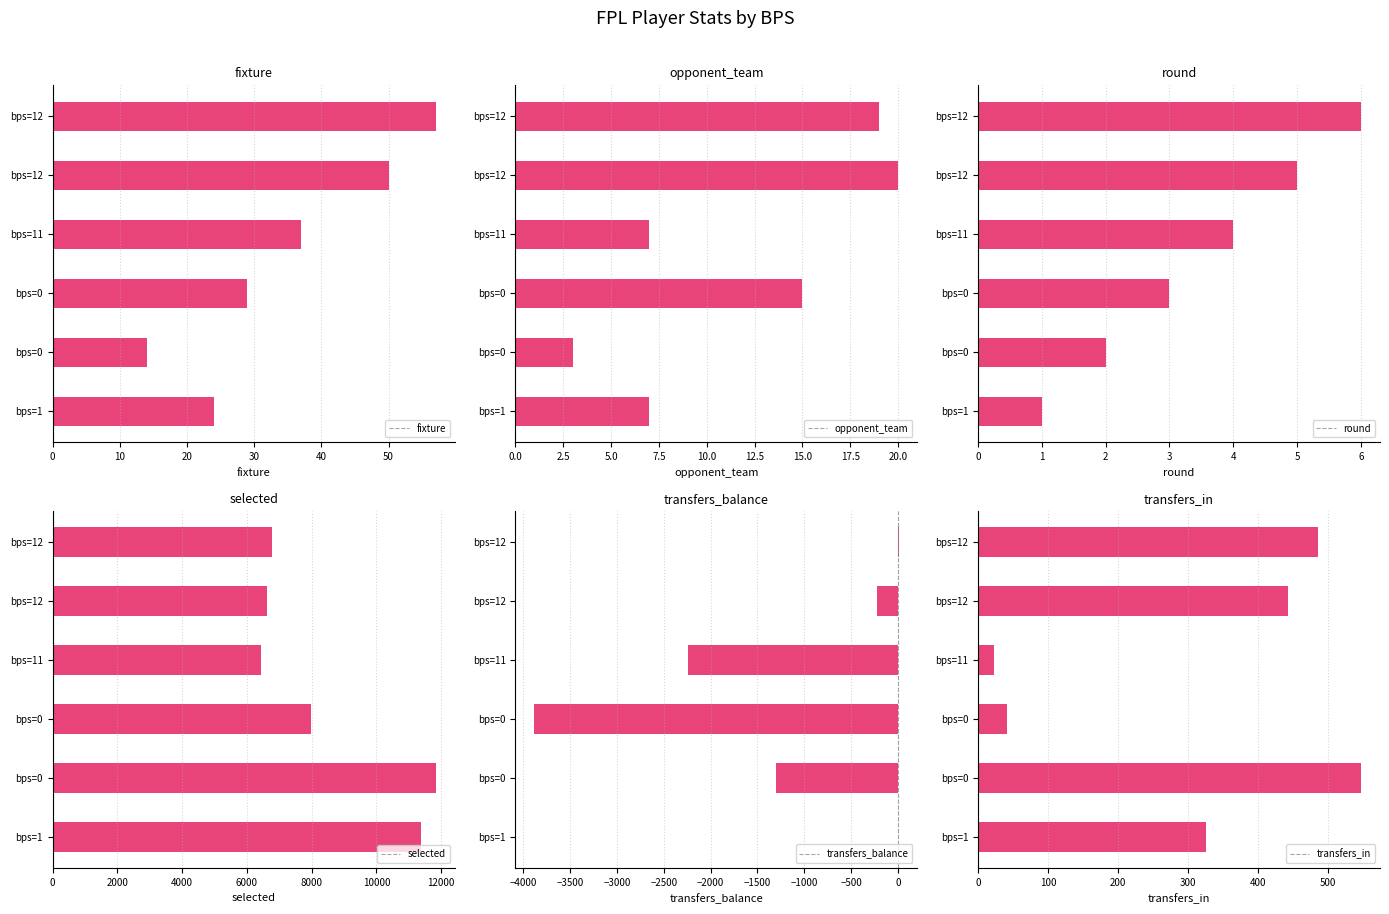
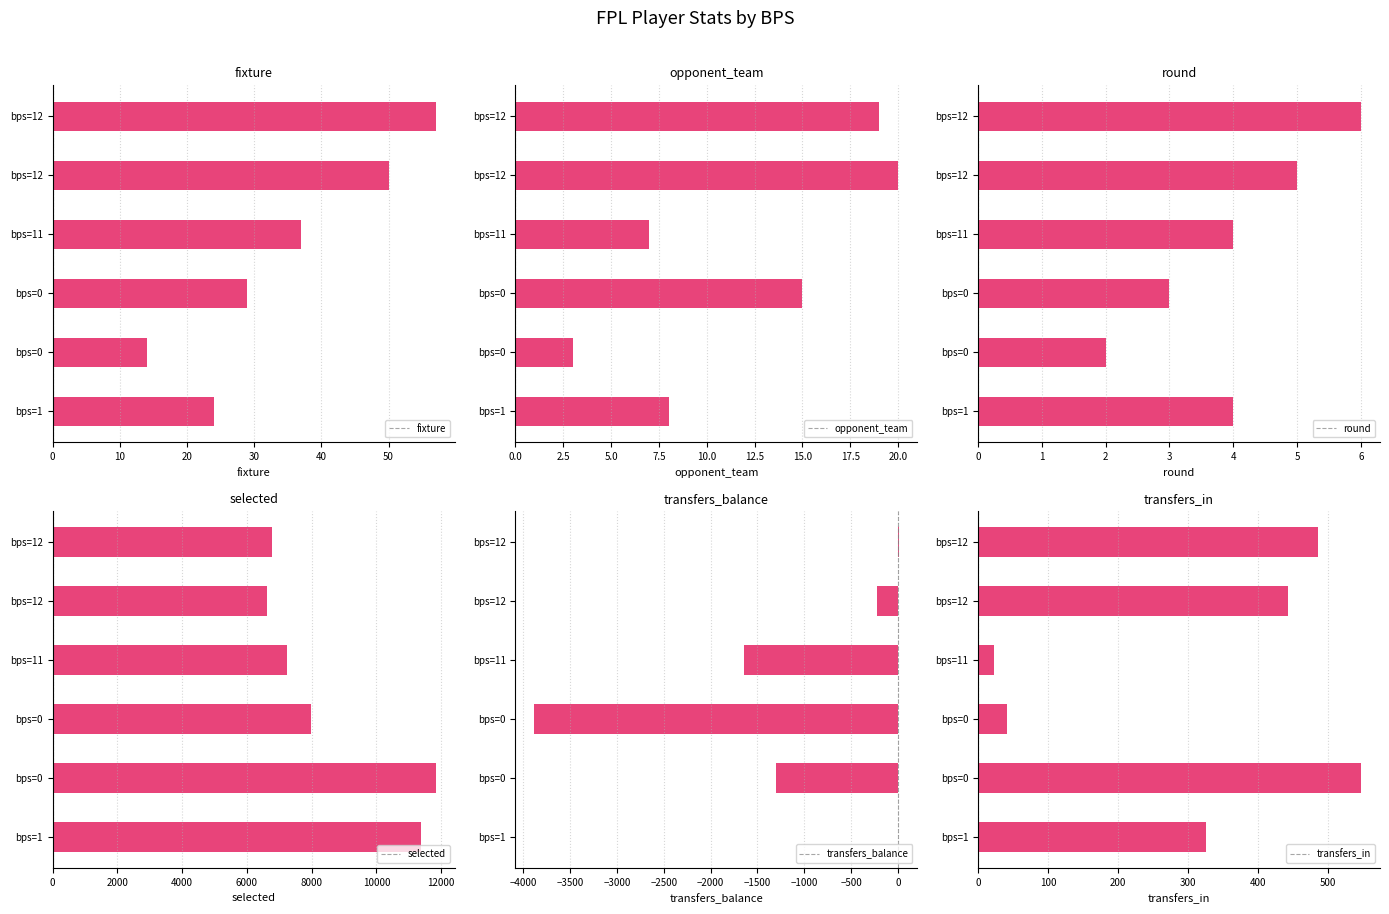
opponent_team, bps=1: 7 -> 8
round, bps=1: 1 -> 4
selected, bps=11: 6400 -> 7300
transfers_balance, bps=11: -2200 -> -1600
